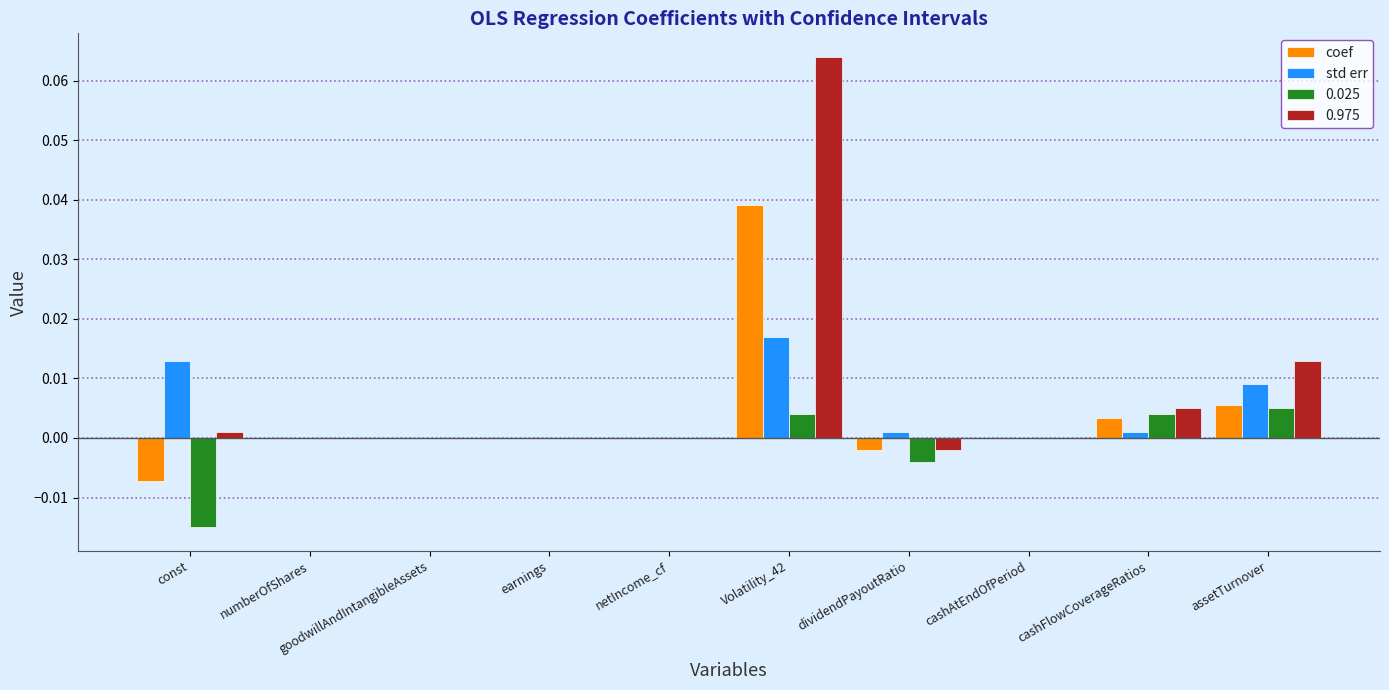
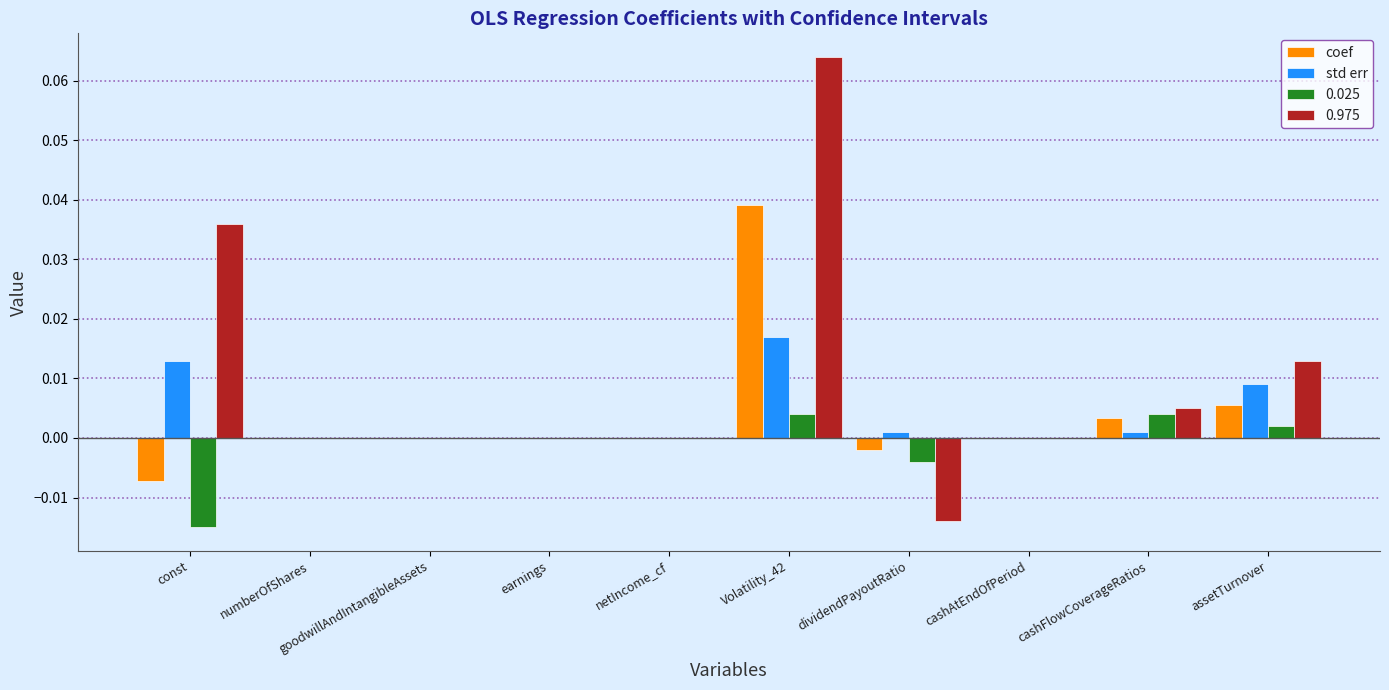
0.975, const: 0.001 -> 0.036
0.975, dividendPayoutRatio: -0.002 -> -0.014
0.025, assetTurnover: 0.005 -> 0.002
